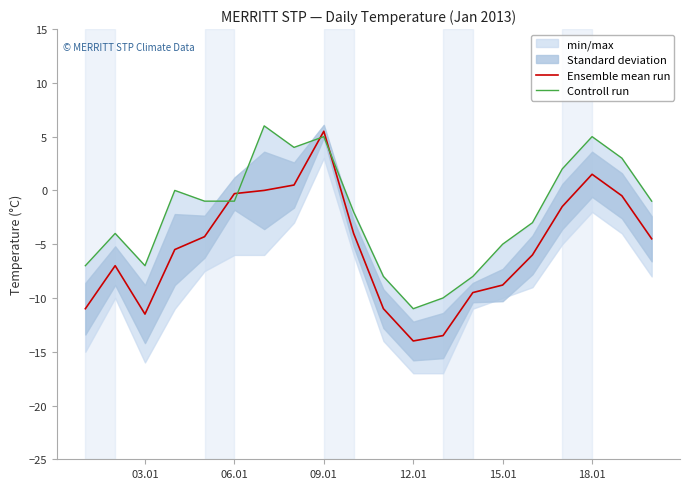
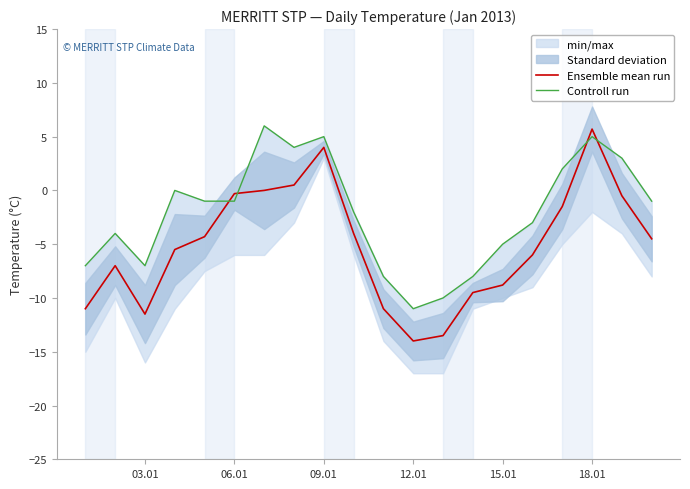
Ensemble mean run, 09.01: 5.5 -> 4.0
Ensemble mean run, 18.01: 1.5 -> 5.7
